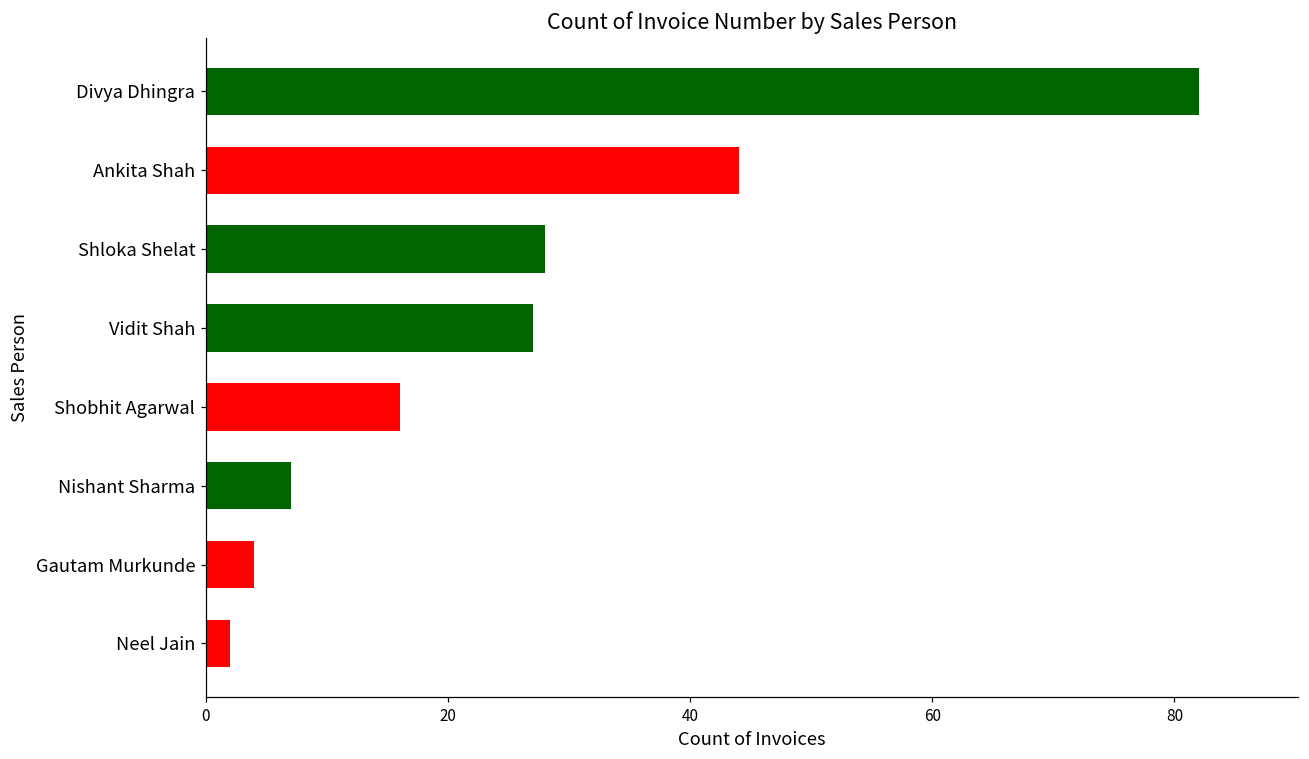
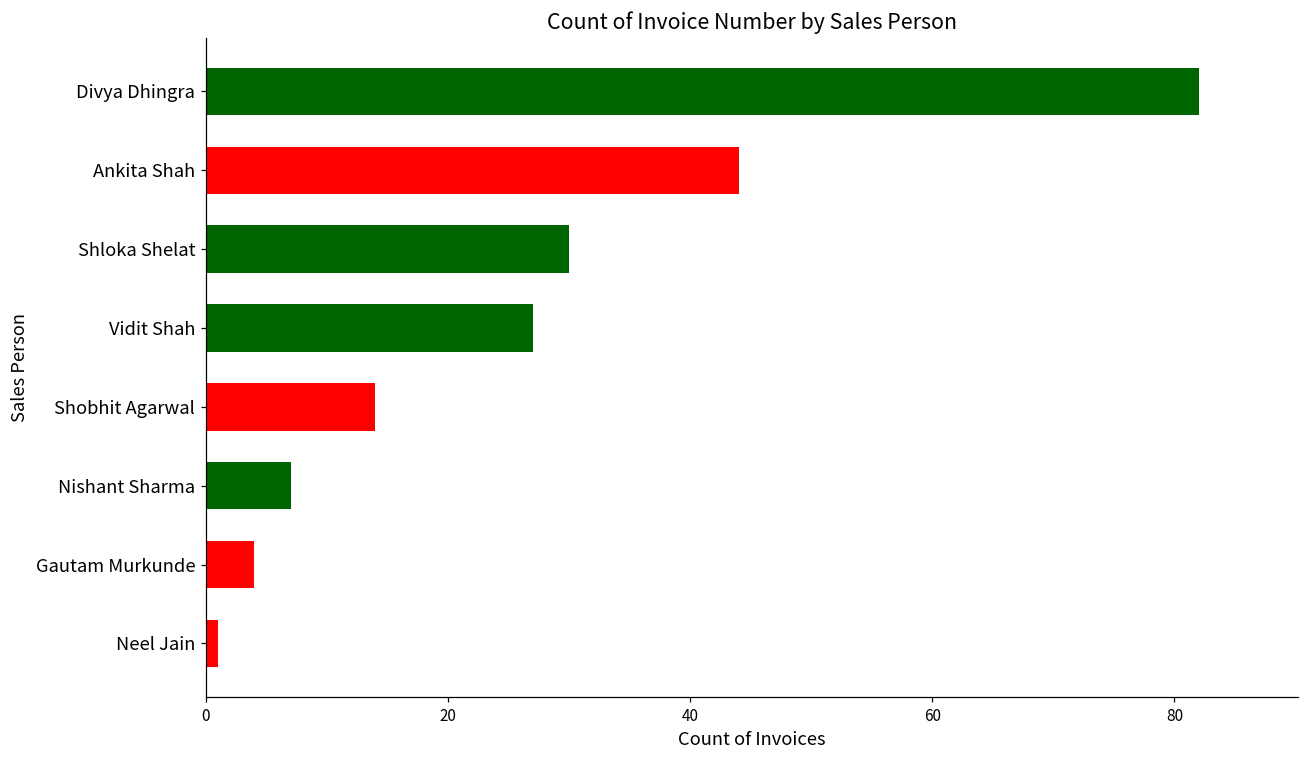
Shloka Shelat: 28 -> 30
Shobhit Agarwal: 16 -> 14
Neel Jain: 2 -> 1
